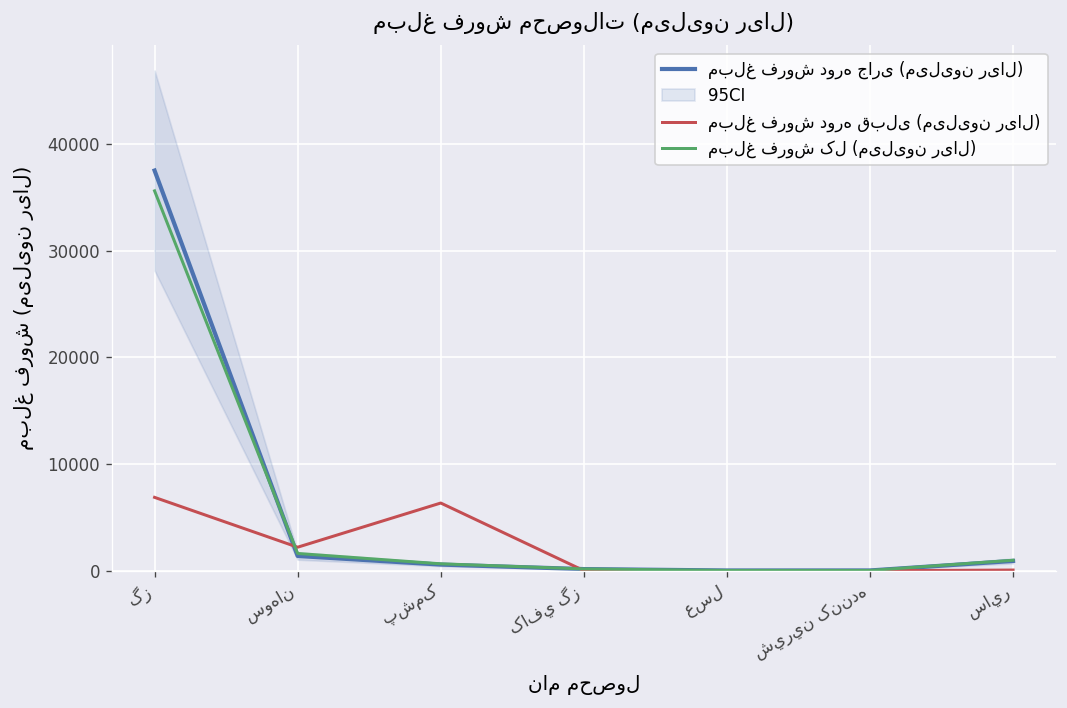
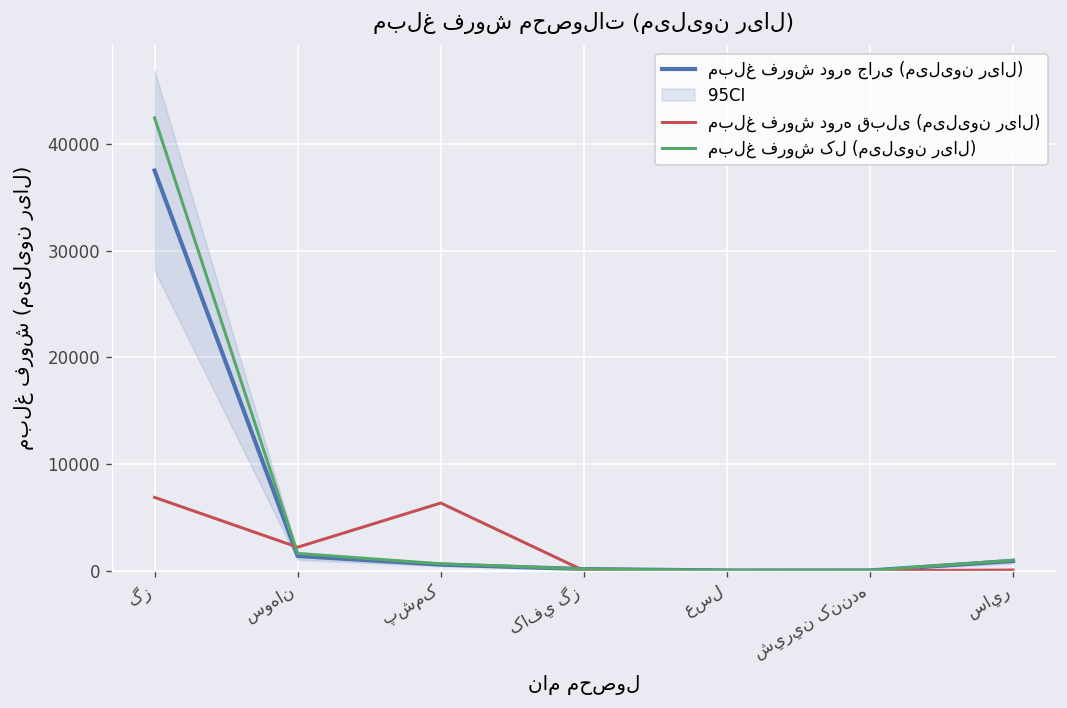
مبلغ فروش کل (میلیون ریال), گز: 36000 -> 42000
